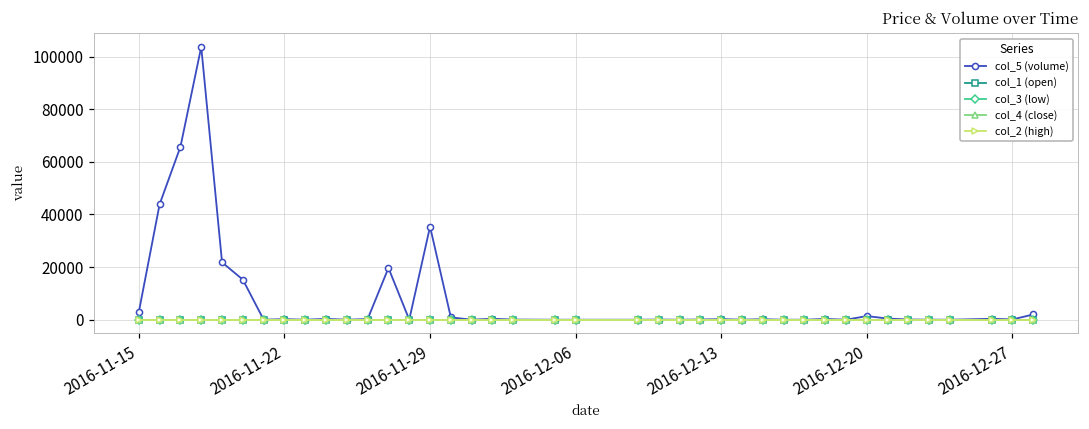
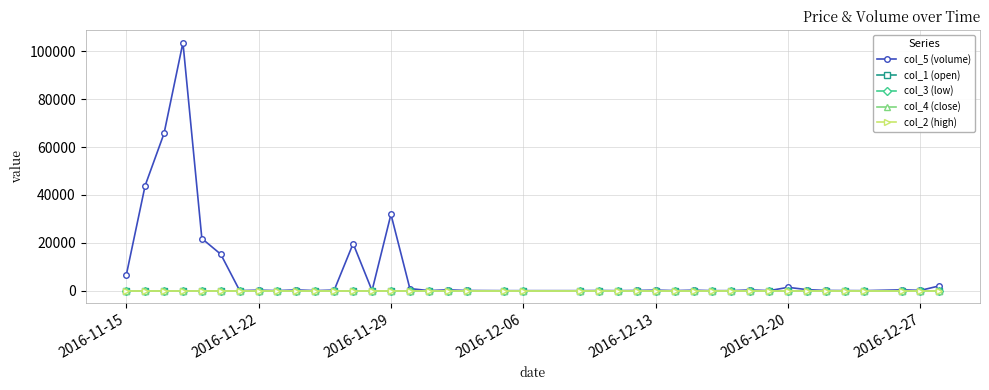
col_5 (volume), 2016-11-15: 3000 -> 6000
col_5 (volume), 2016-11-29: 35000 -> 32000
